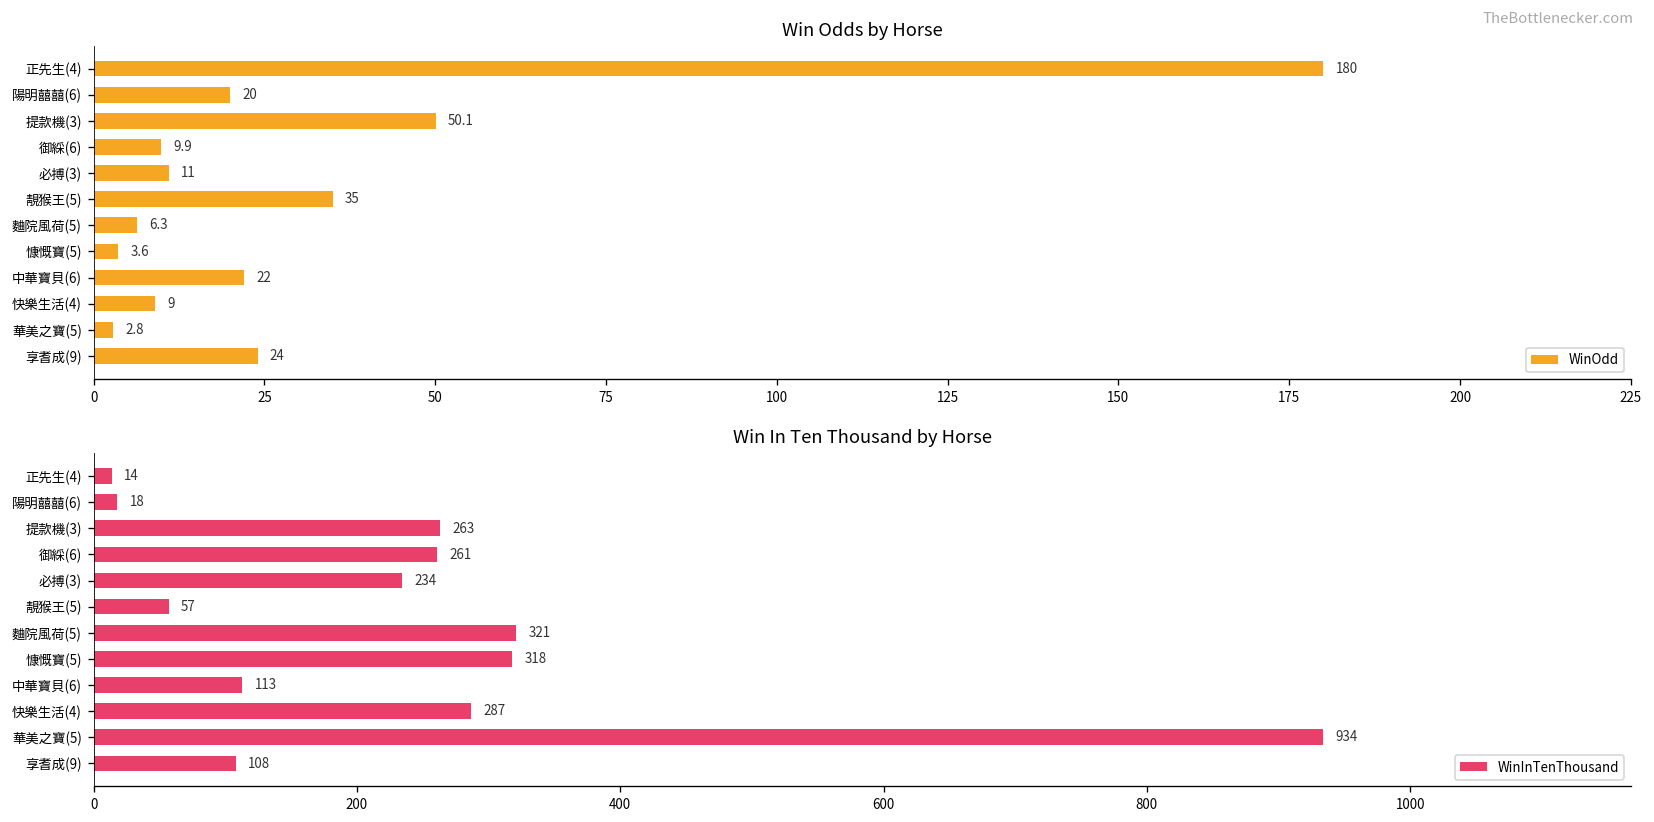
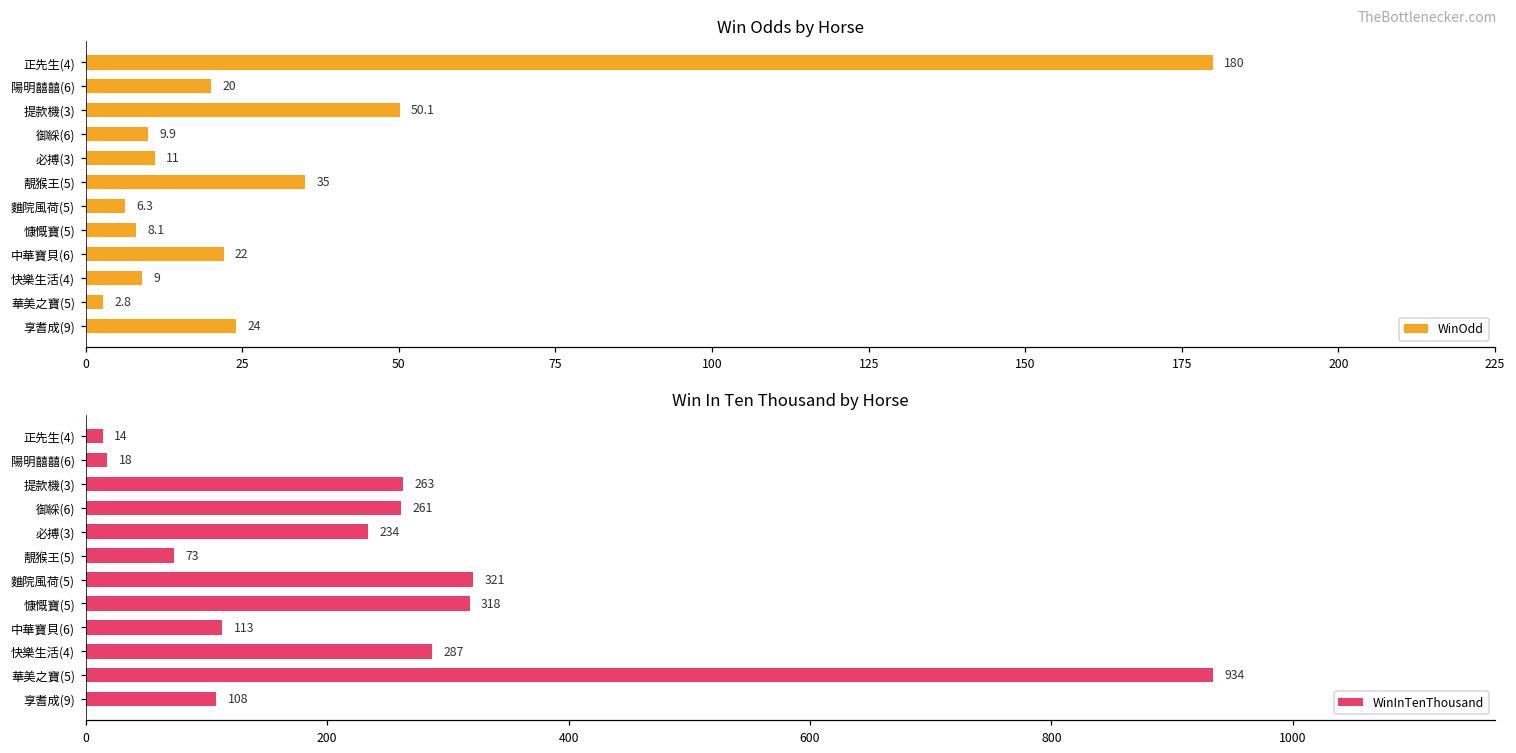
Win Odds by Horse, 慷慨寶(5): 3.6 -> 8.1
Win In Ten Thousand by Horse, 靚猴王(5): 57 -> 73
